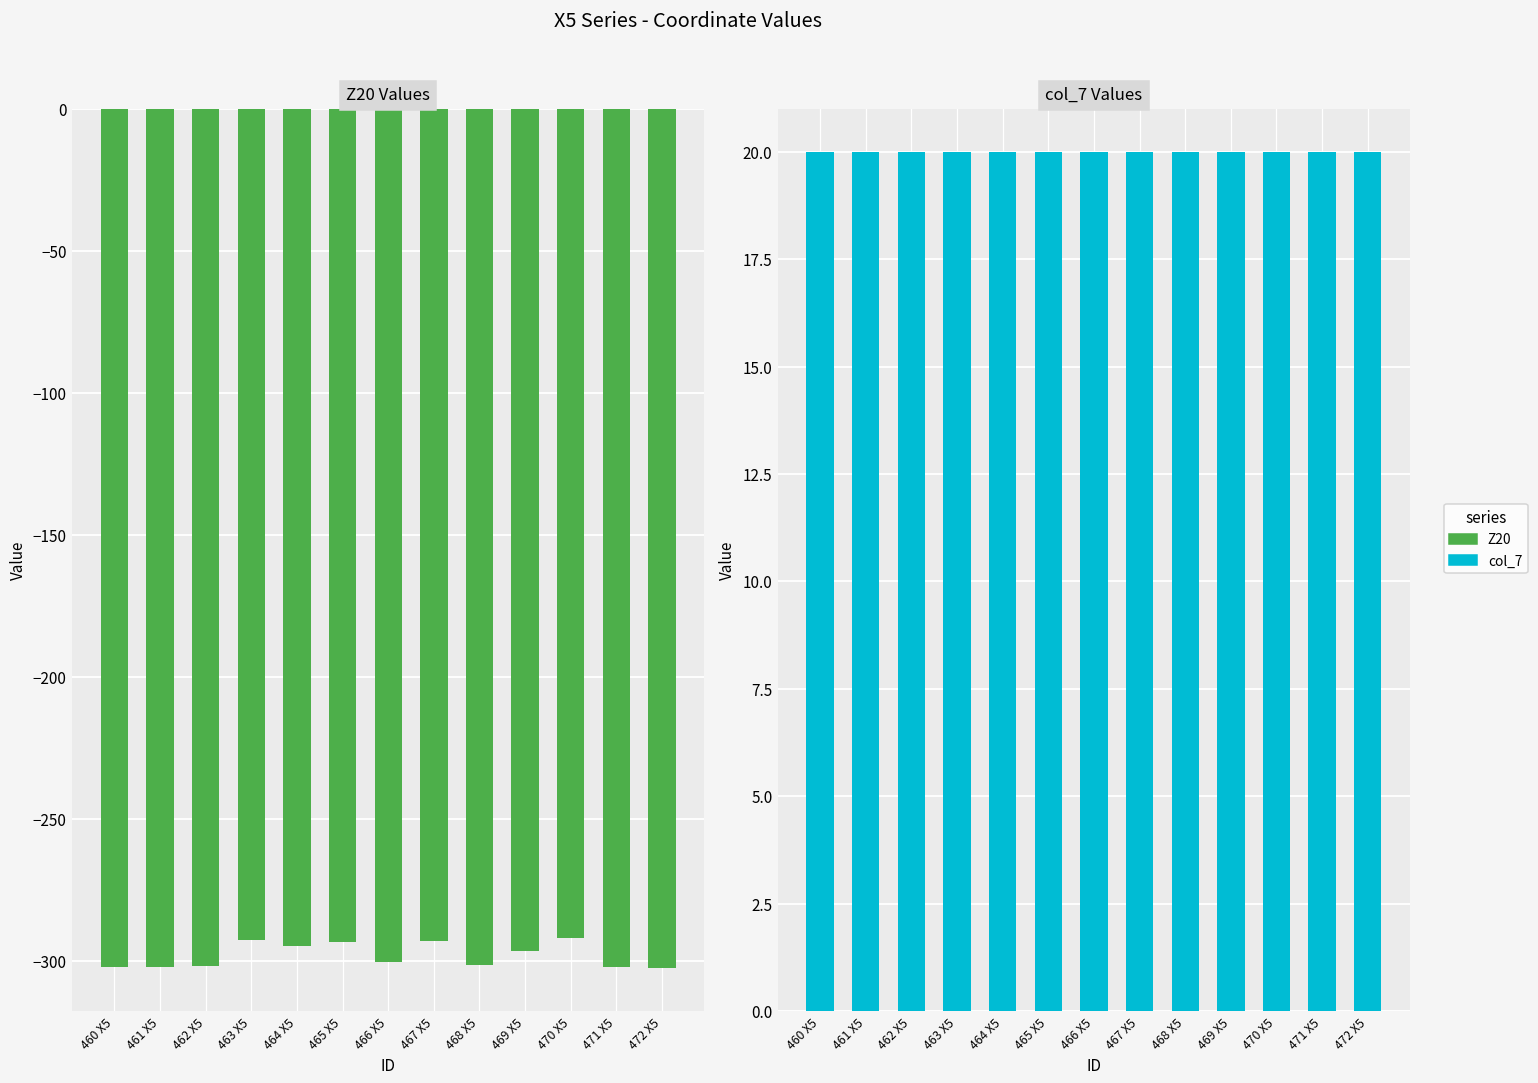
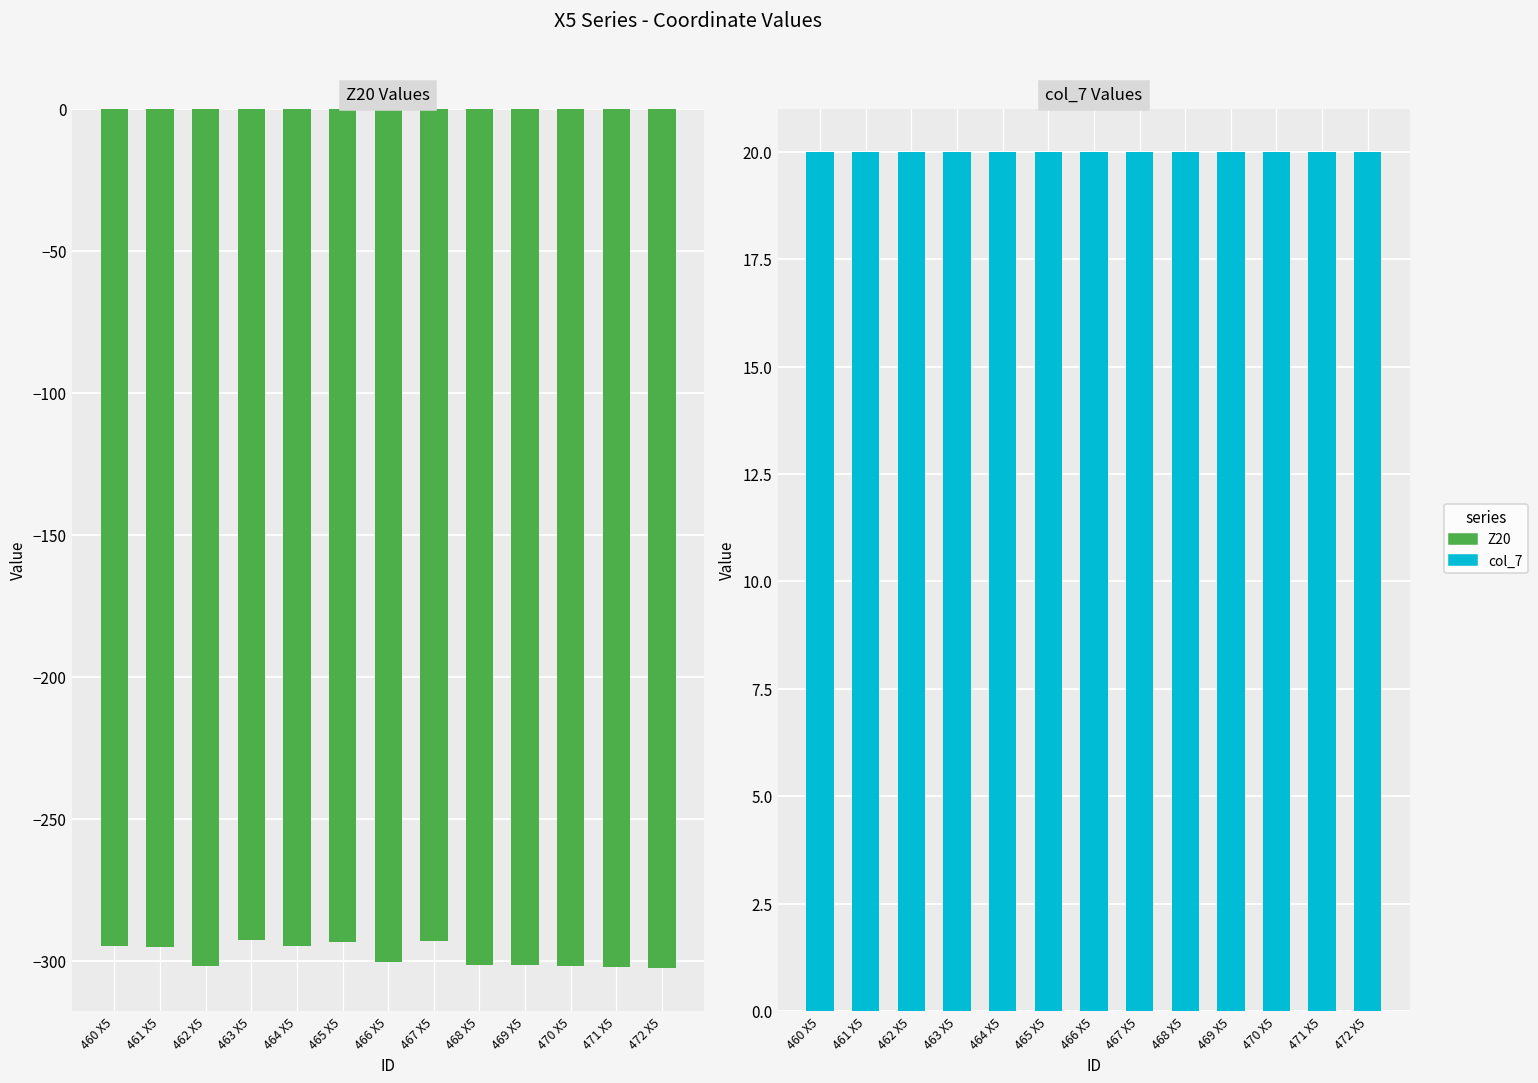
Z20 Values, 460 X5: -302 -> -295
Z20 Values, 461 X5: -302 -> -295
Z20 Values, 469 X5: -296 -> -301
Z20 Values, 470 X5: -292 -> -302
